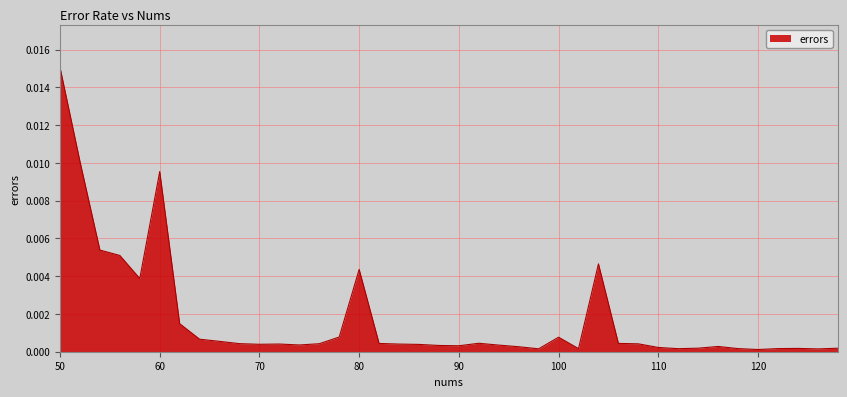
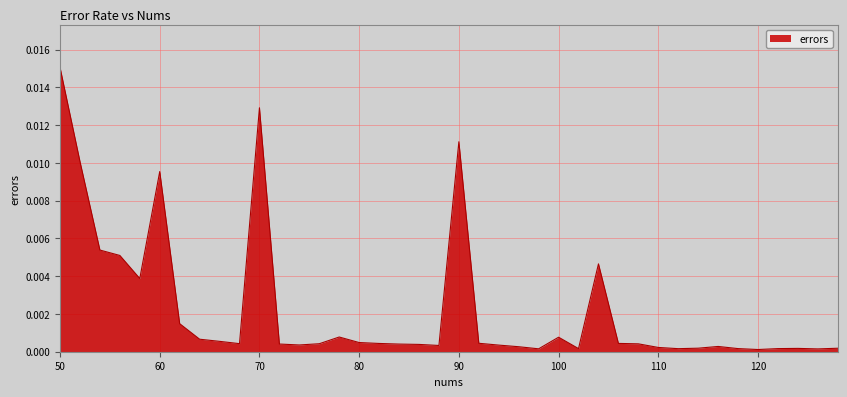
70: 0.0004 -> 0.0129
80: 0.0044 -> 0.0005
90: 0.0003 -> 0.0111
